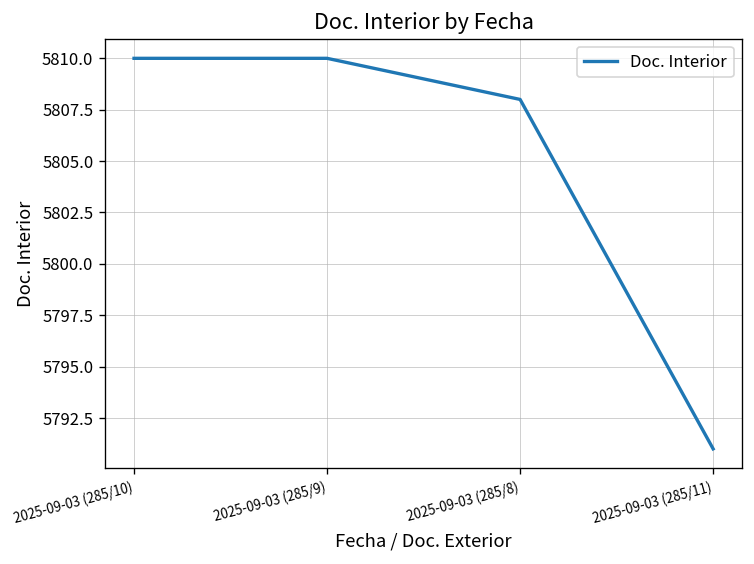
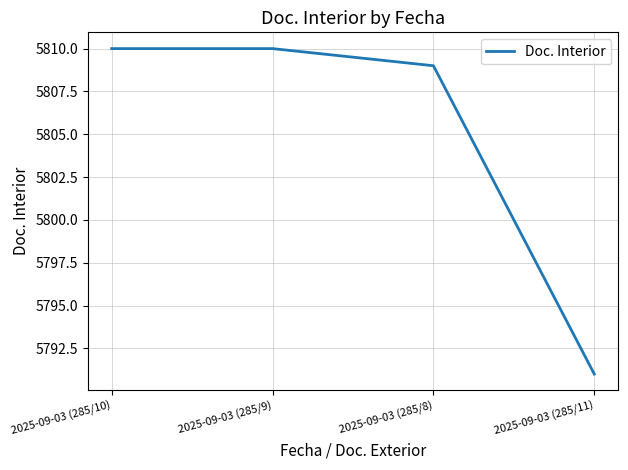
2025-09-03 (285/8): 5808 -> 5809
